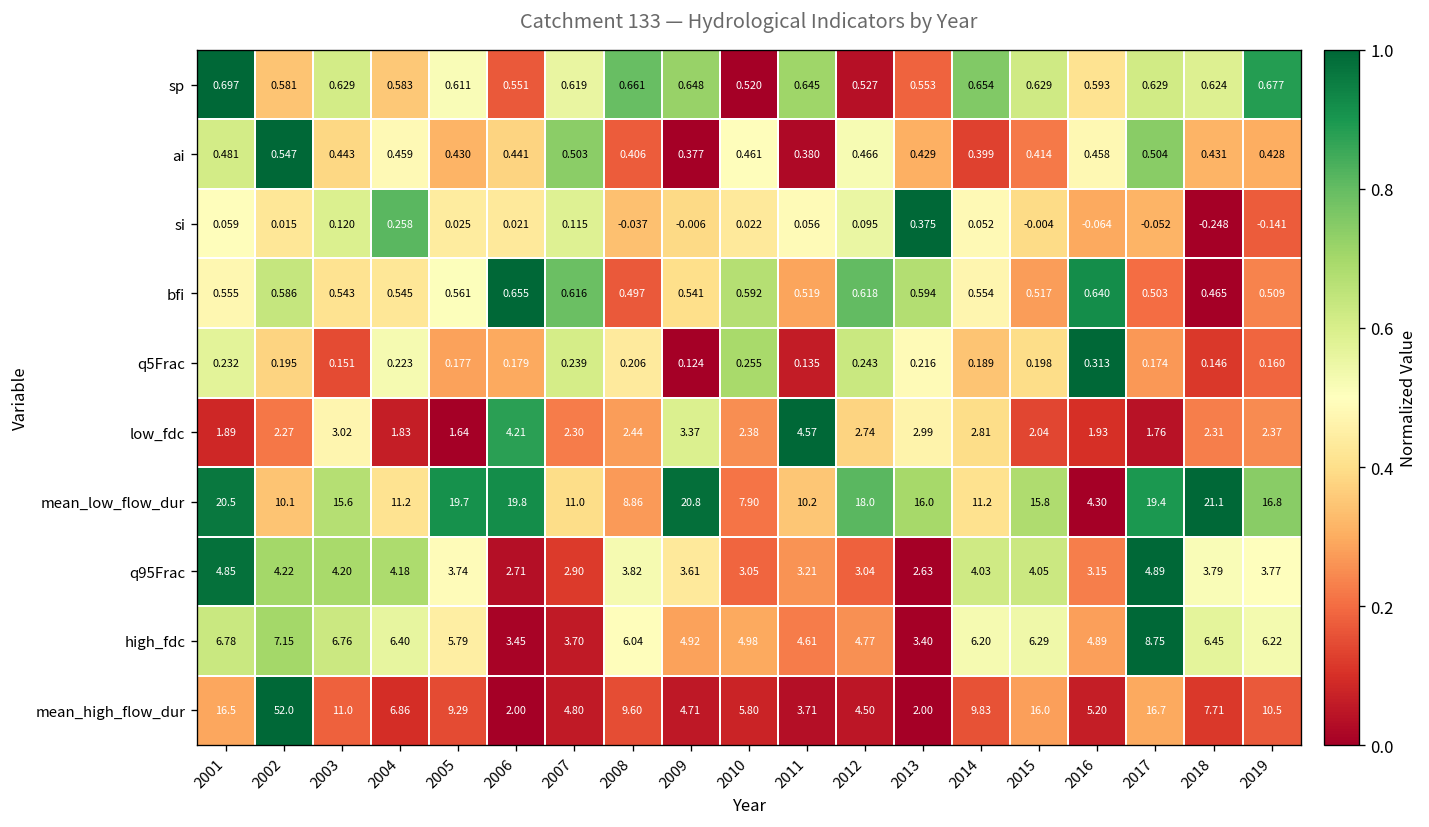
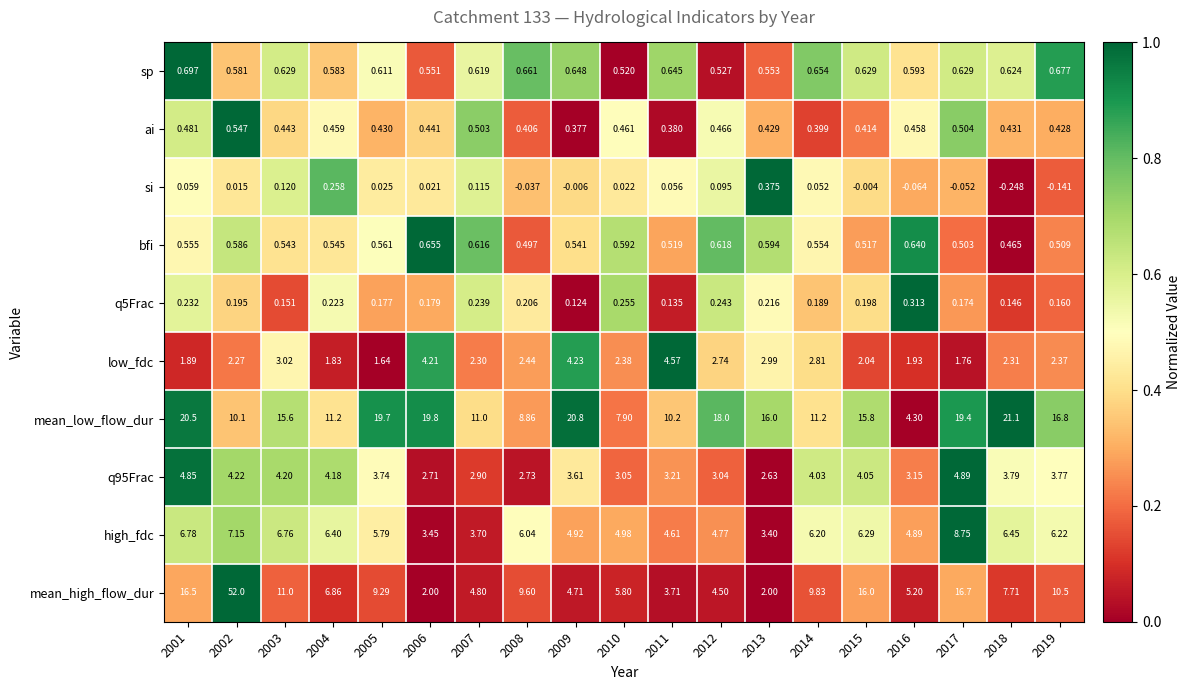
low_fdc, 2009: 3.37 -> 4.23
q95Frac, 2008: 3.82 -> 2.73
